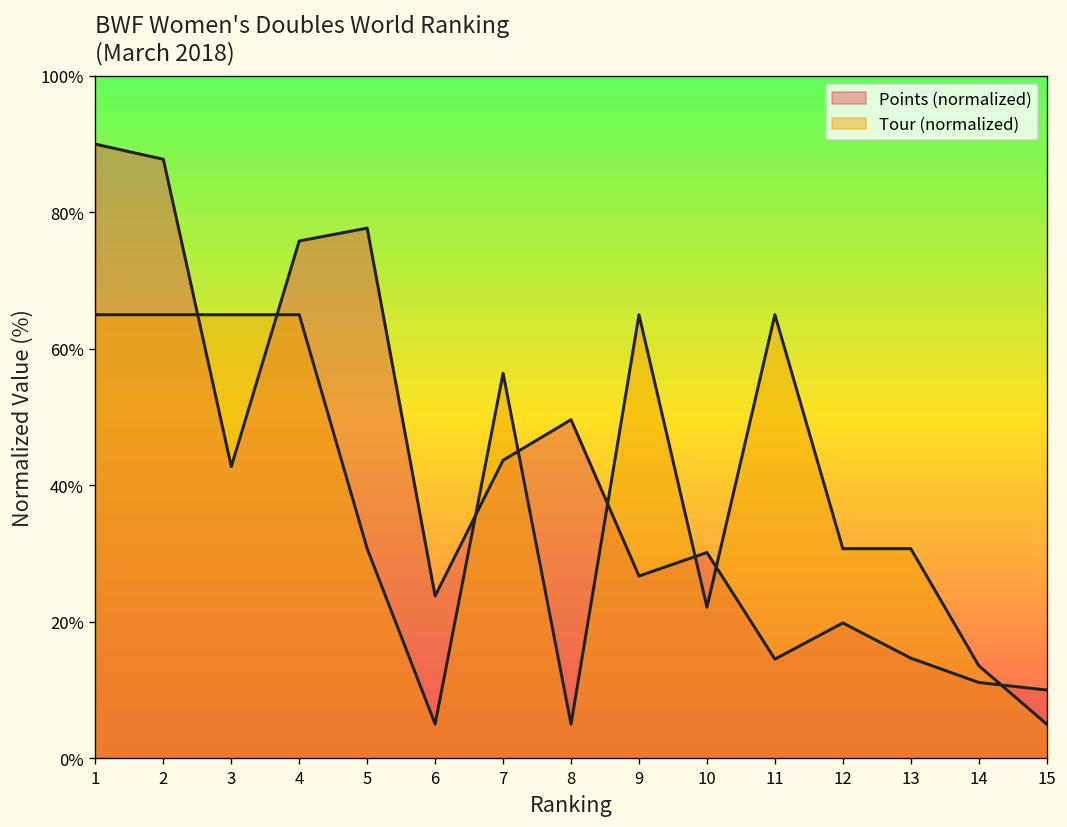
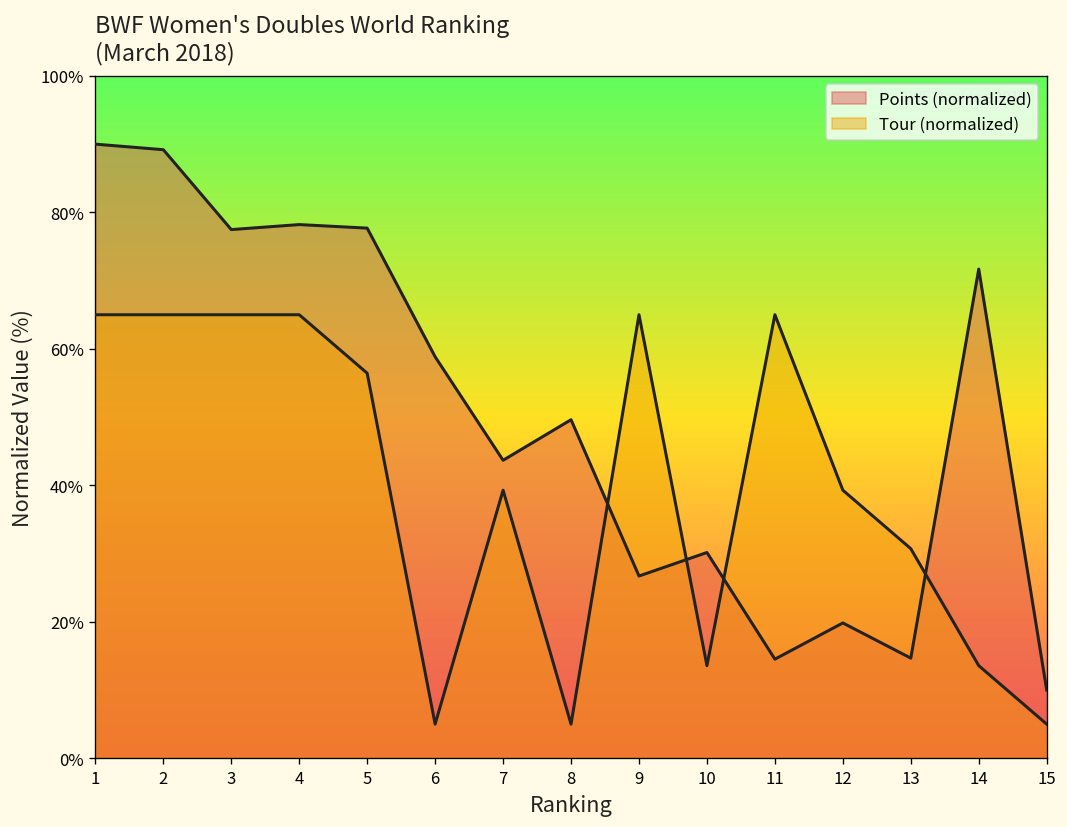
Points (normalized), 2: 88% -> 89%
Points (normalized), 3: 43% -> 77%
Points (normalized), 4: 76% -> 78%
Tour (normalized), 5: 31% -> 56%
Points (normalized), 6: 24% -> 59%
Tour (normalized), 7: 56% -> 39%
Tour (normalized), 10: 22% -> 14%
Tour (normalized), 12: 31% -> 39%
Points (normalized), 14: 11% -> 72%
